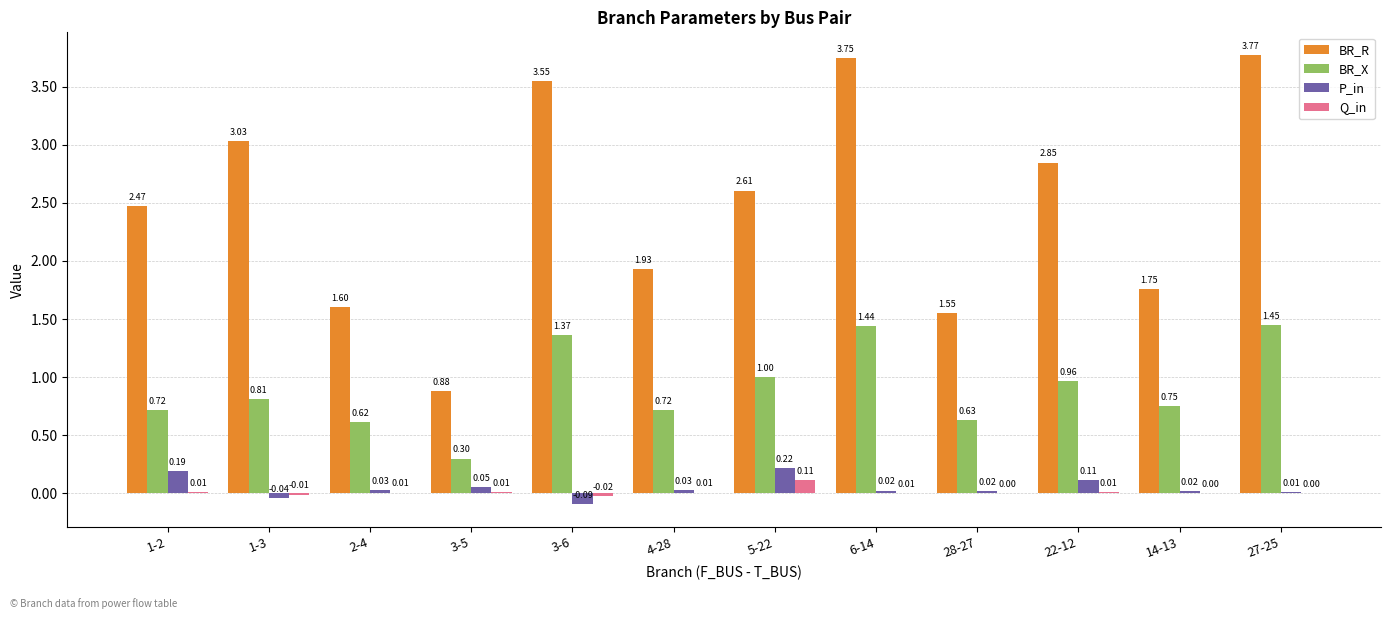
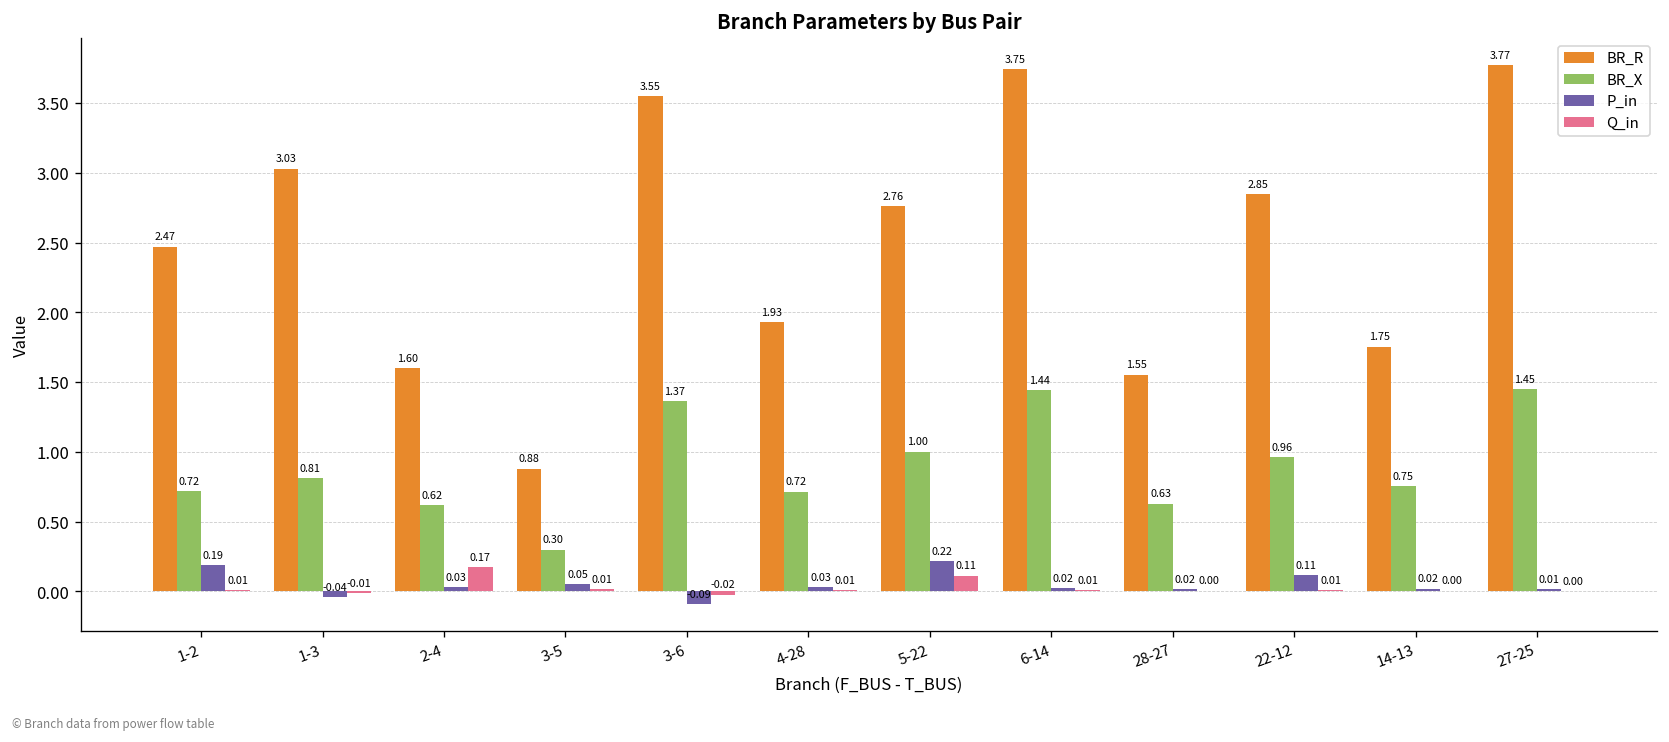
Q_in, 2-4: 0.01 -> 0.17
BR_R, 5-22: 2.61 -> 2.76
